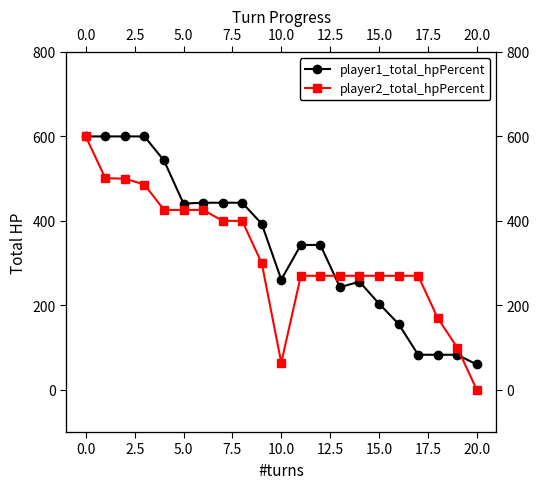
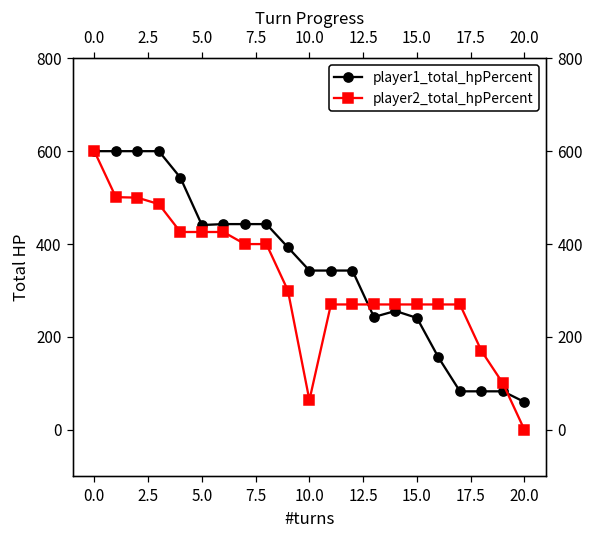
player1_total_hpPercent, 10.0: 260 -> 340
player1_total_hpPercent, 15.0: 200 -> 240
